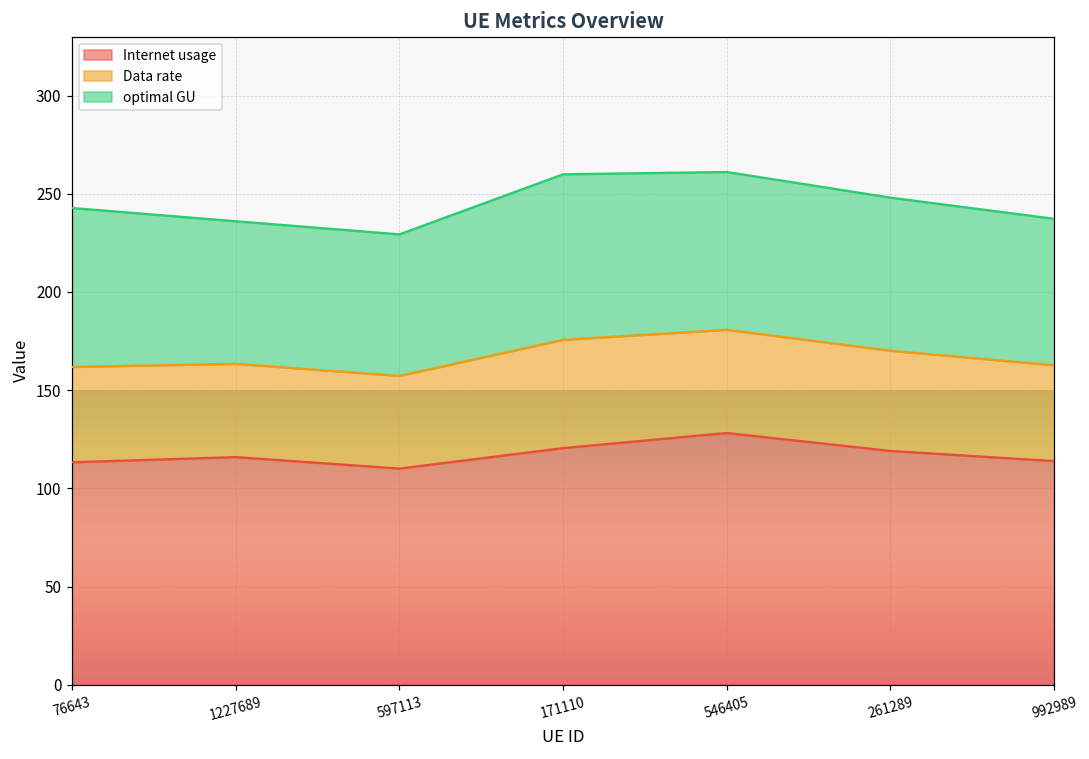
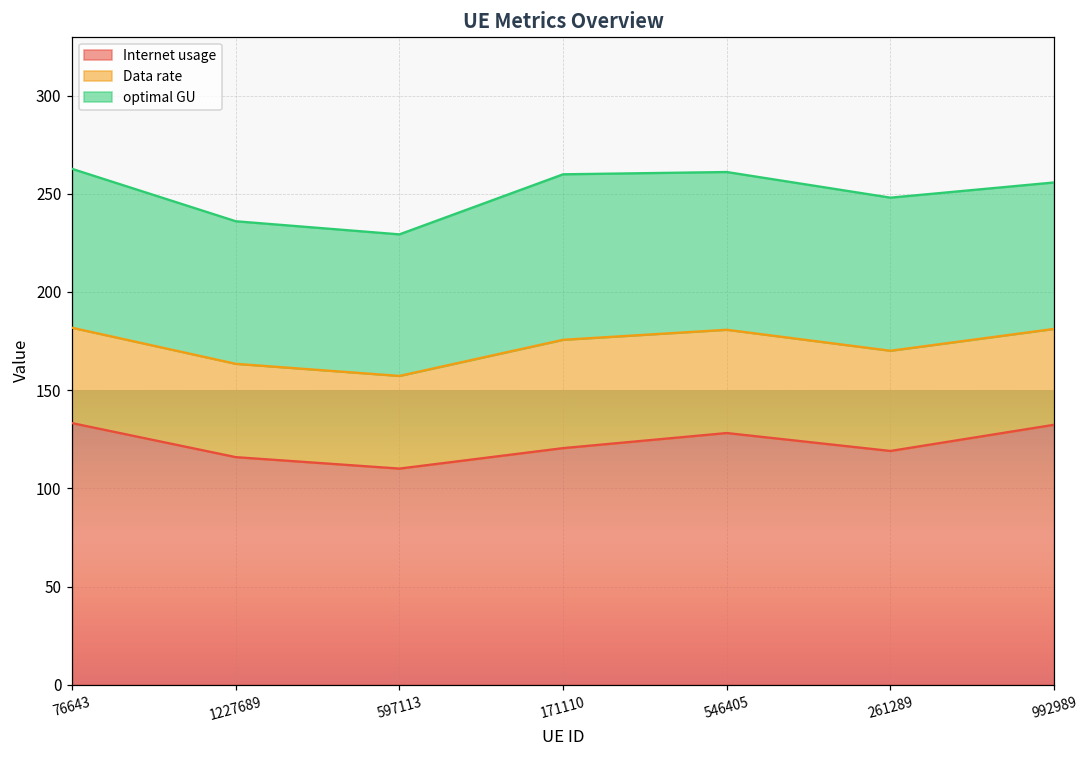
Internet usage, 76643: 113 -> 133
Internet usage, 992989: 114 -> 132
